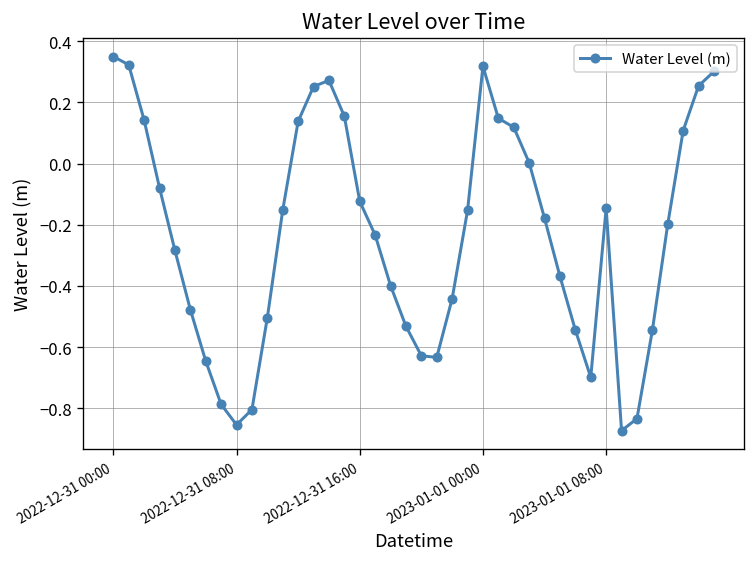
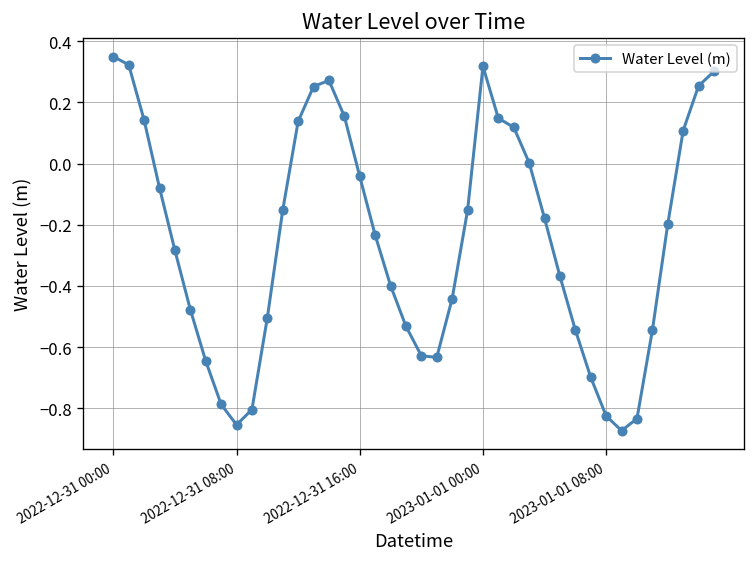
2022-12-31 16:00: -0.12 -> -0.04
2023-01-01 08:00: -0.15 -> -0.83
